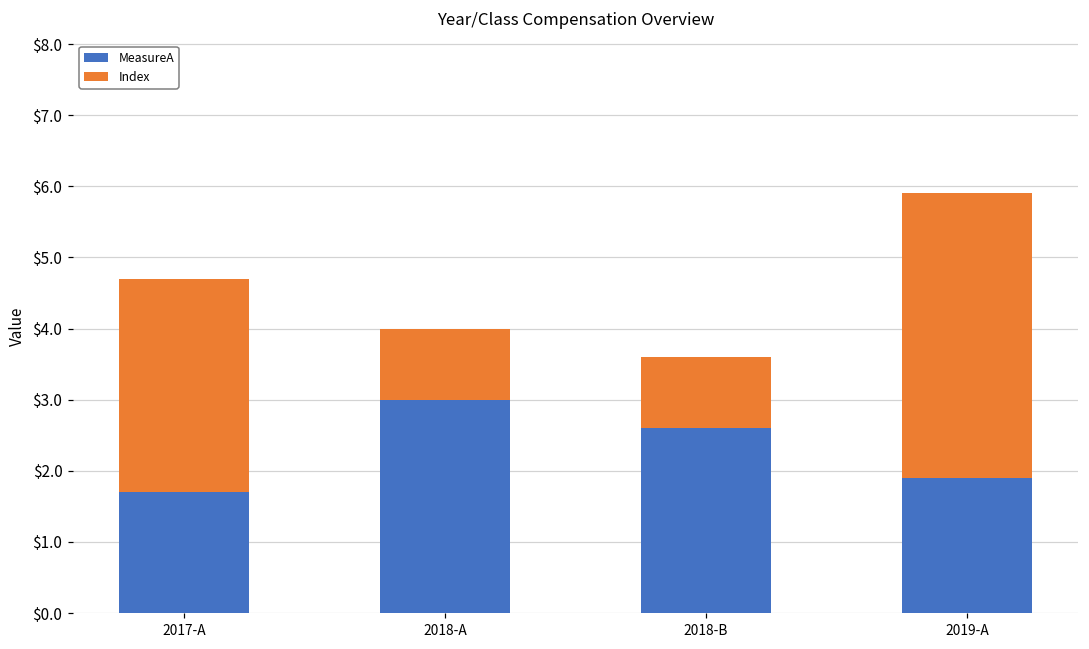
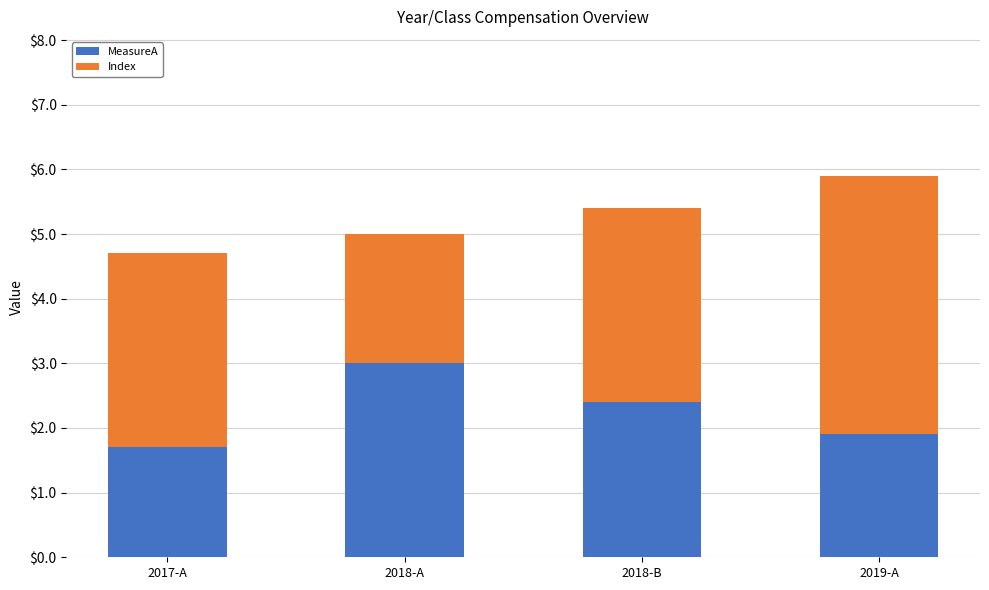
Index, 2018-A: $1 -> $2
MeasureA, 2018-B: $2.6 -> $2.4
Index, 2018-B: $1 -> $3
